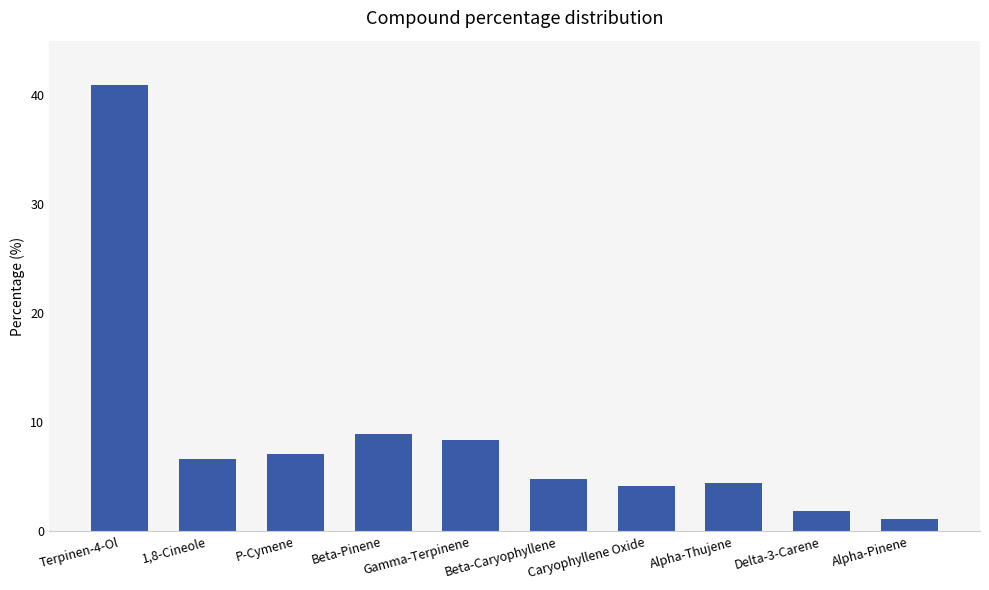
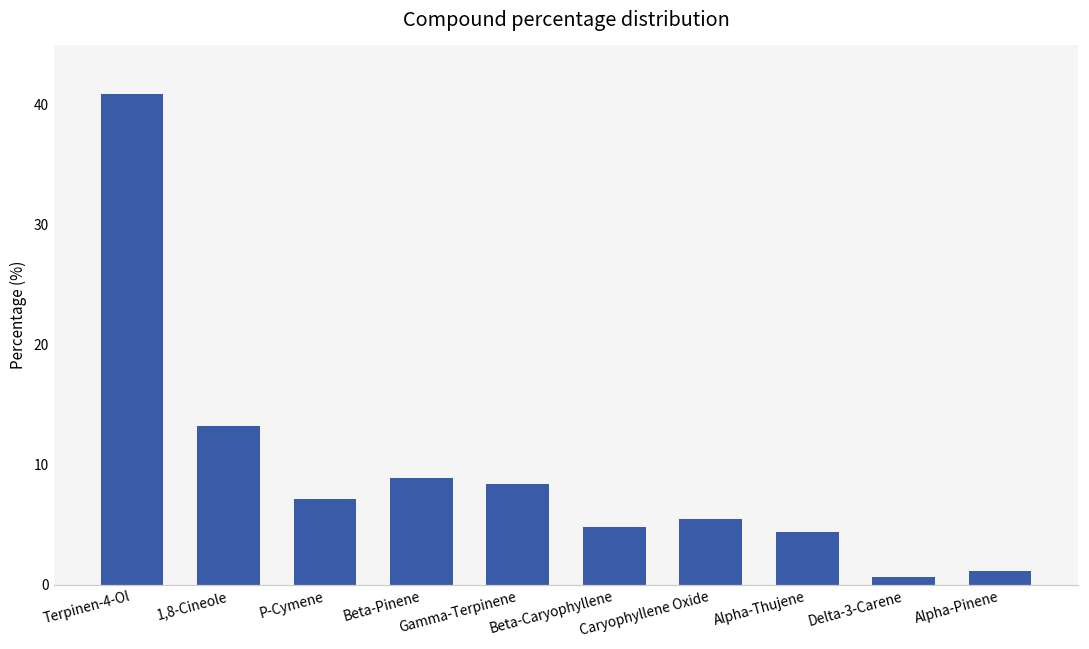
1,8-Cineole: 6.6 -> 13.2
Caryophyllene Oxide: 4.2 -> 5.5
Delta-3-Carene: 1.9 -> 0.6
